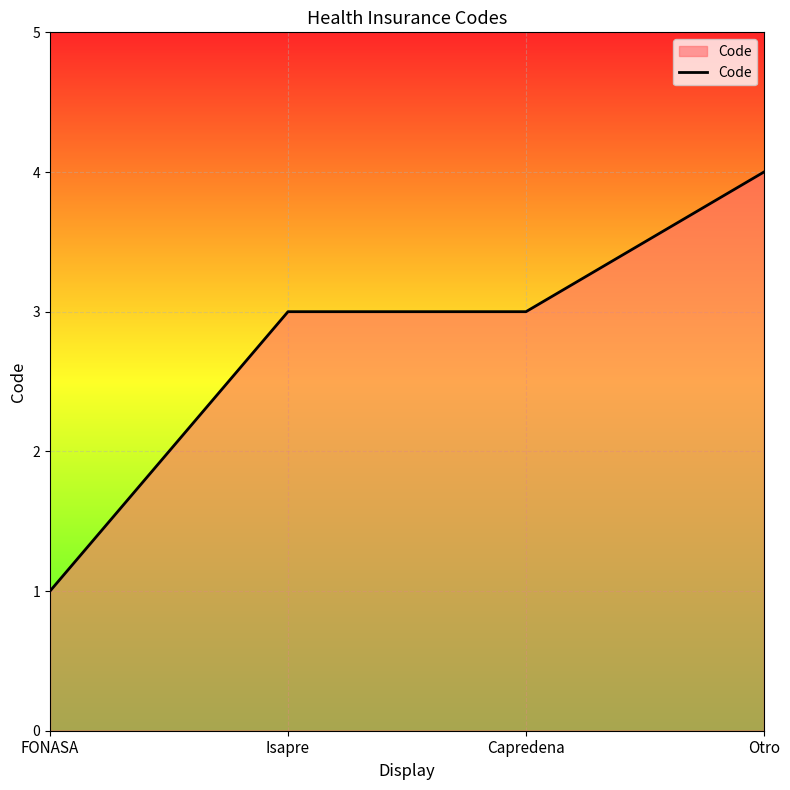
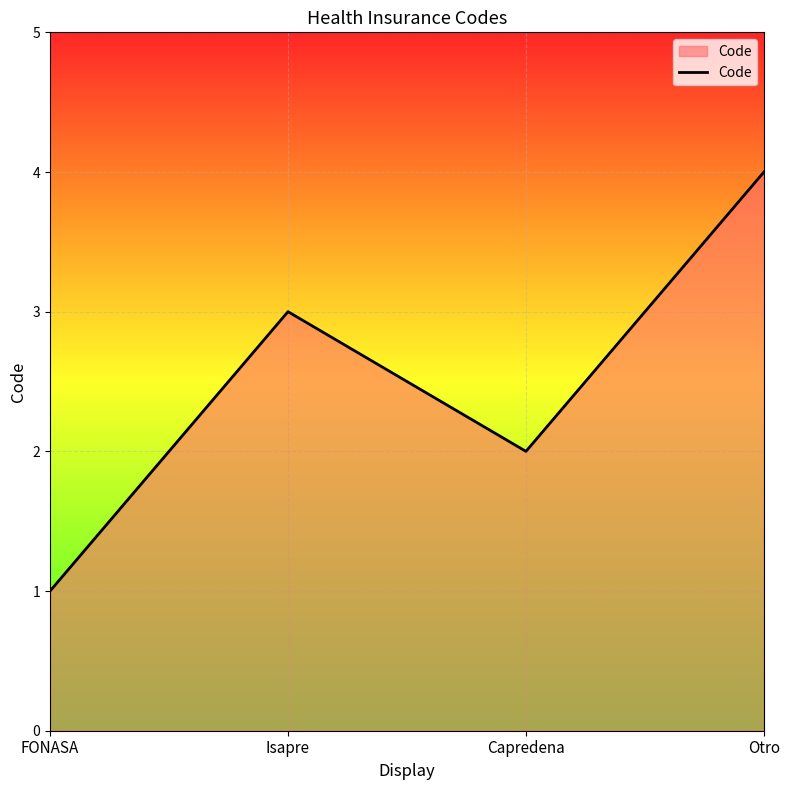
Capredena: 3 -> 2
